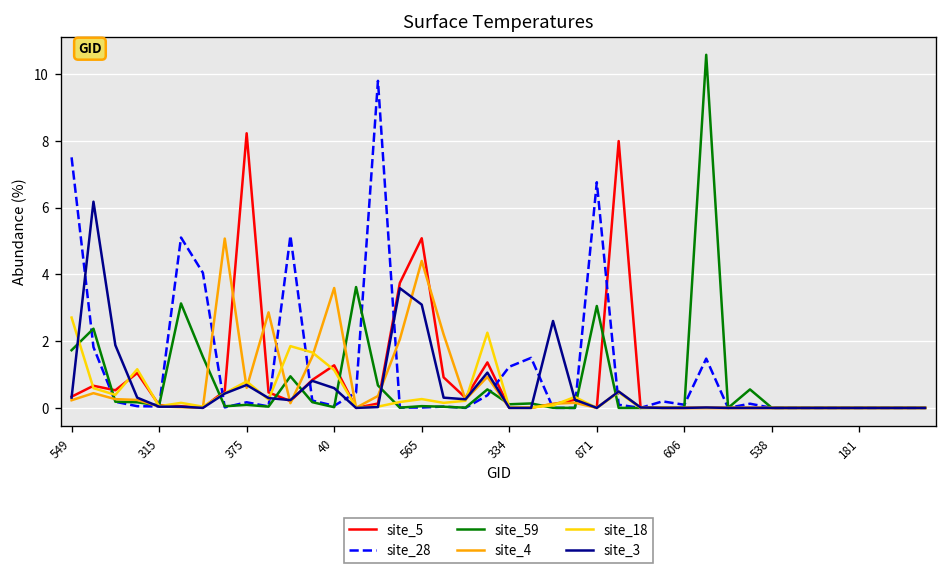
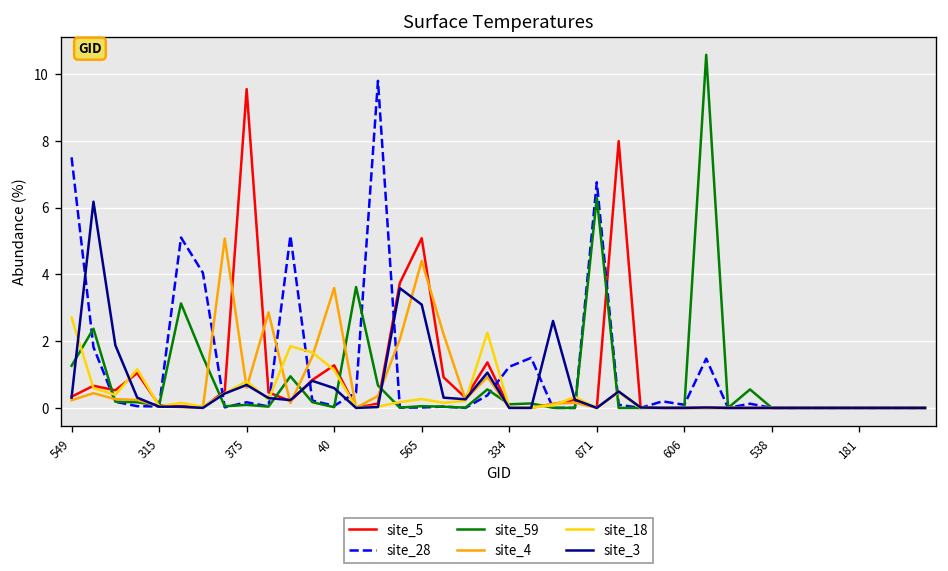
site_59, 549: 1.7 -> 1.3
site_5, 375: 8.2 -> 9.5
site_59, 871: 3.1 -> 6.3
